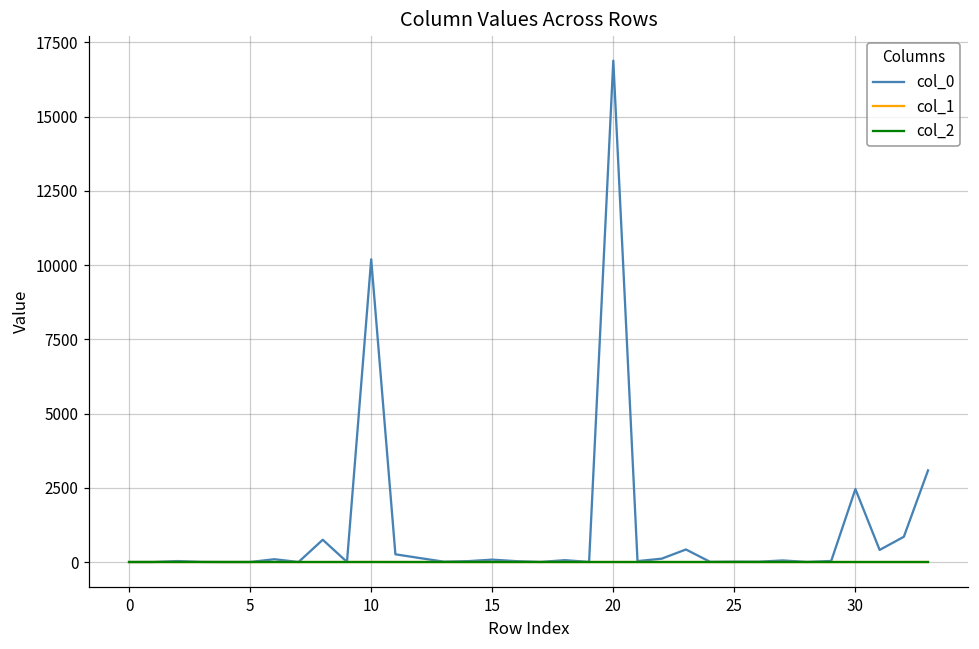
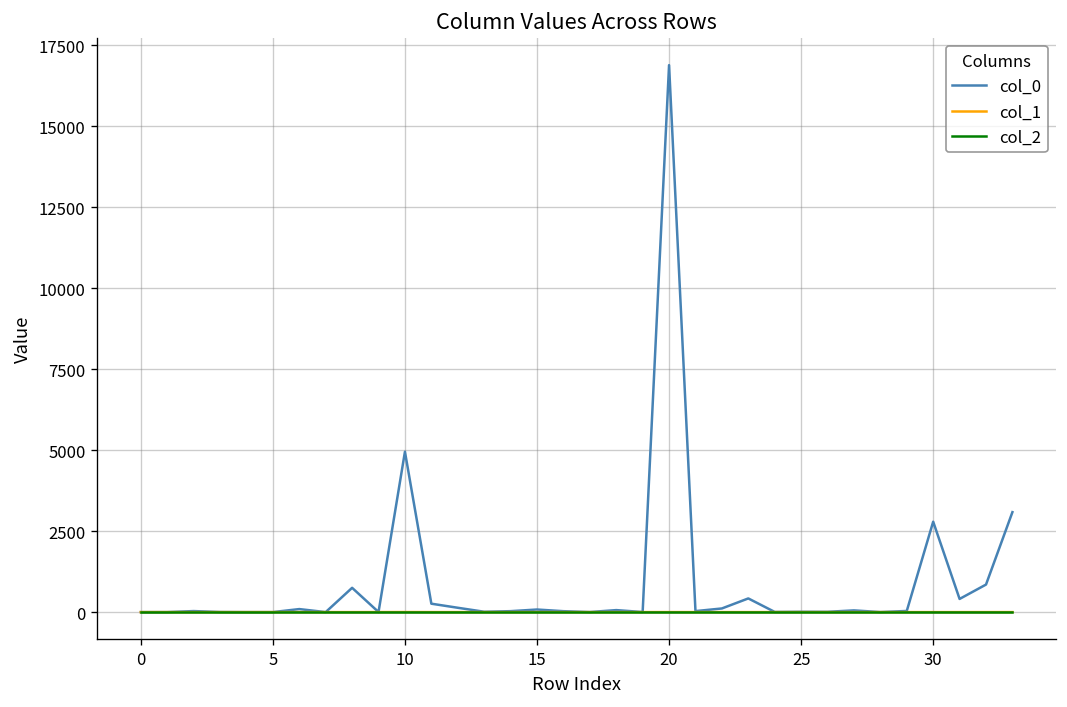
col_0, 10: 10200 -> 5000
col_0, 30: 2500 -> 2800
